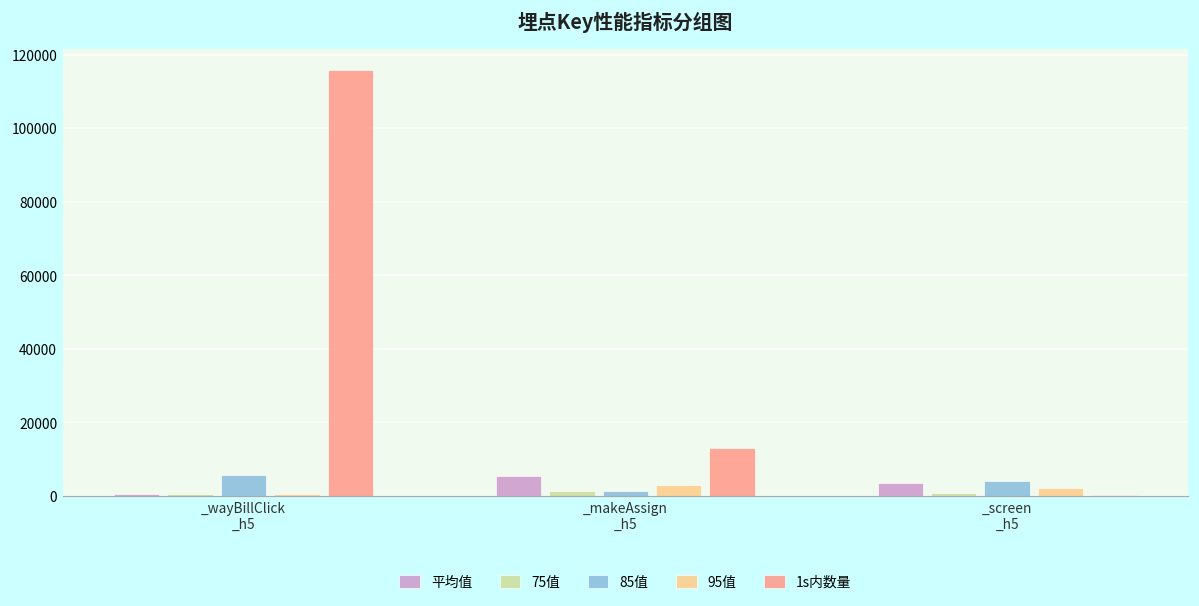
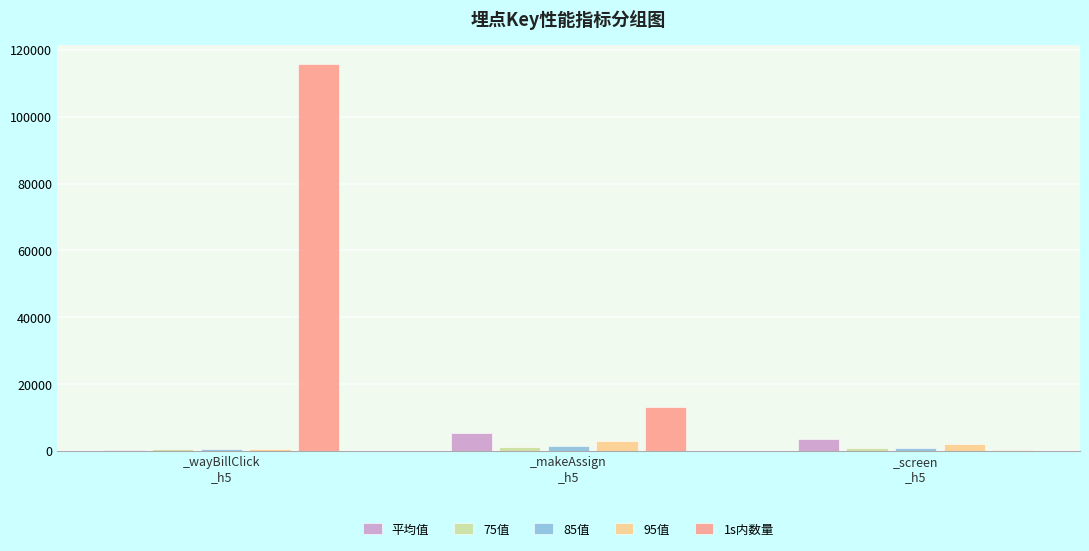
85值, _wayBillClick _h5: 6000 -> 0
85值, _screen _h5: 4000 -> 1000
